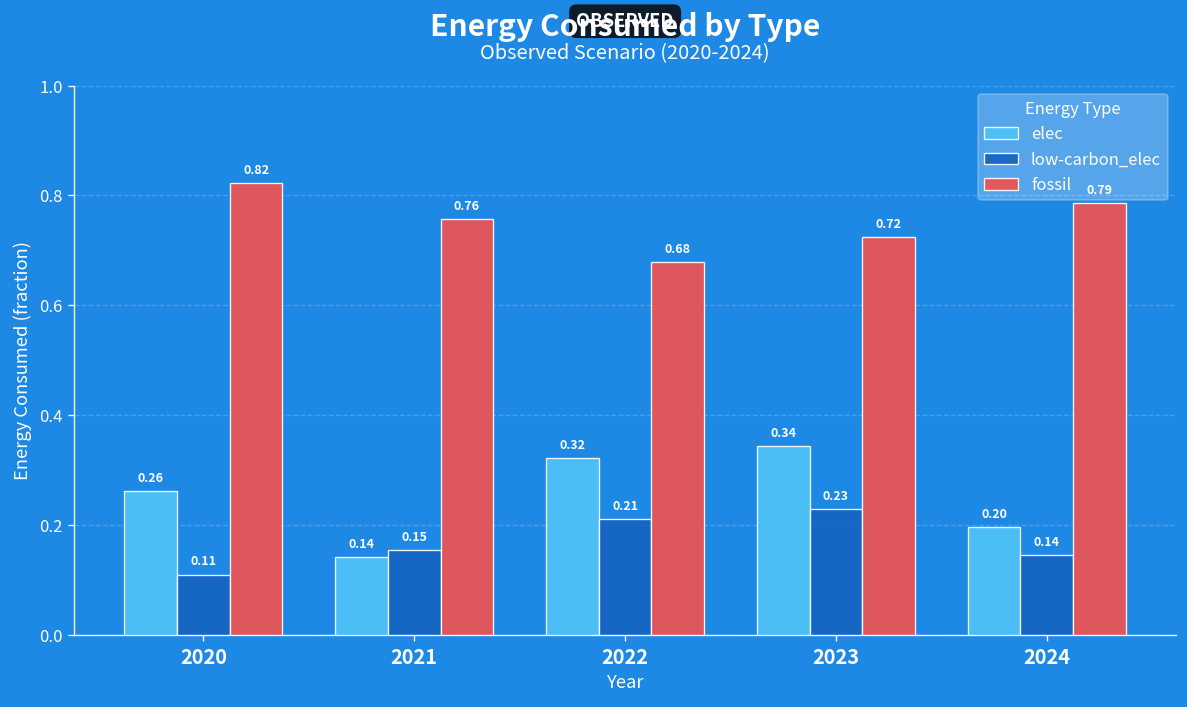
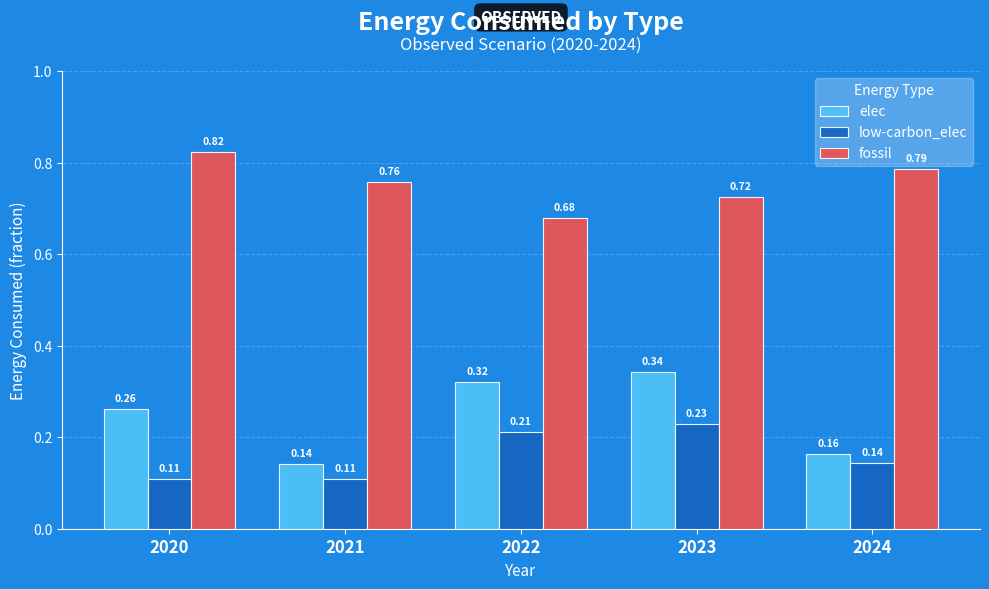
low-carbon_elec, 2021: 0.15 -> 0.11
elec, 2024: 0.20 -> 0.16
